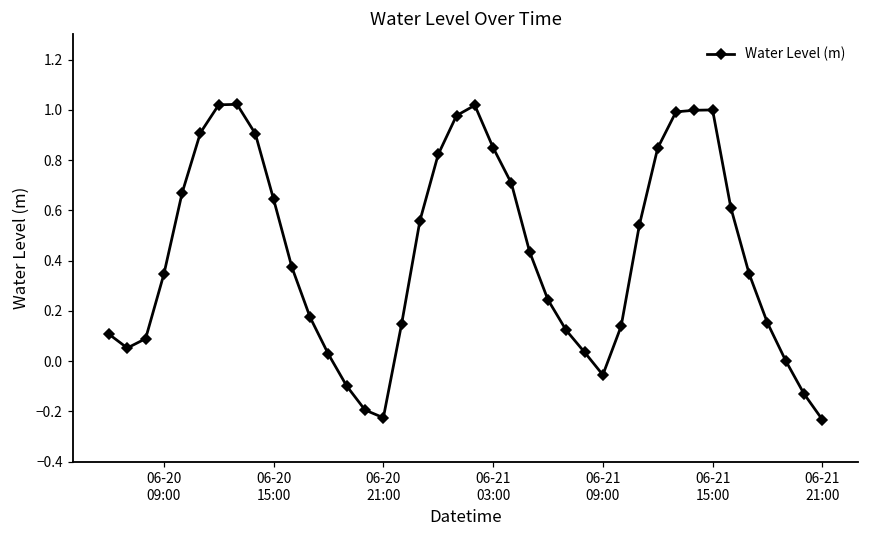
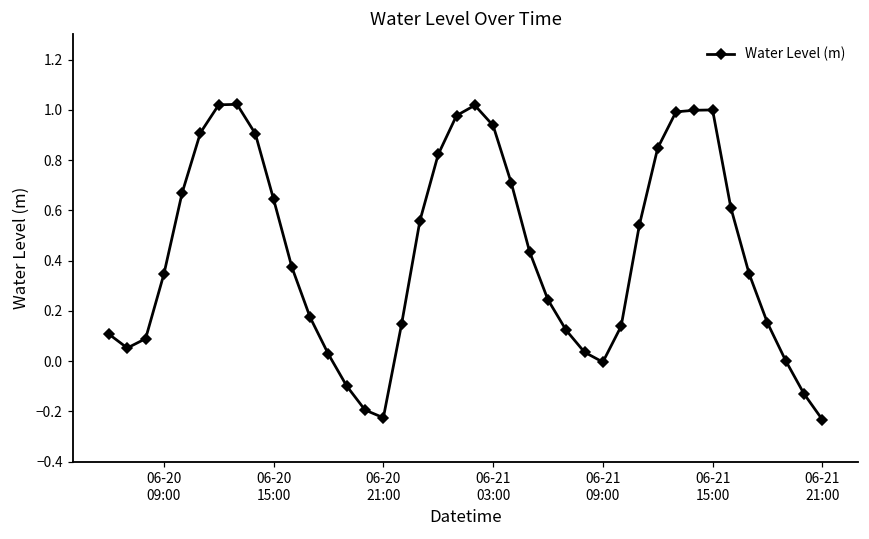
06-21 03:00: 0.85 -> 0.94
06-21 09:00: -0.05 -> 0.00
